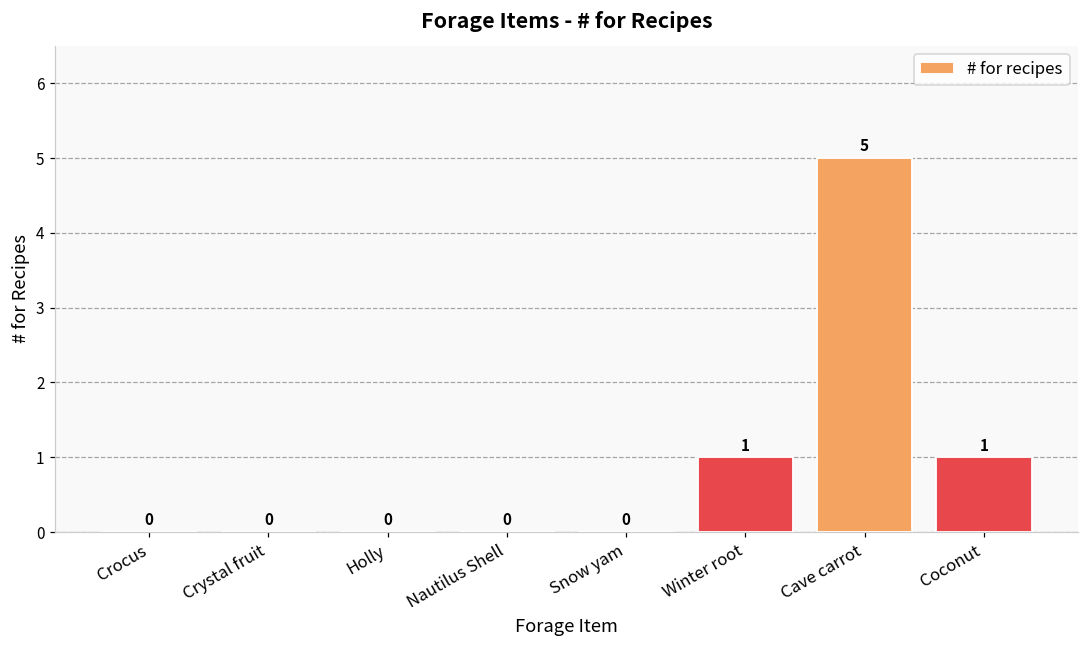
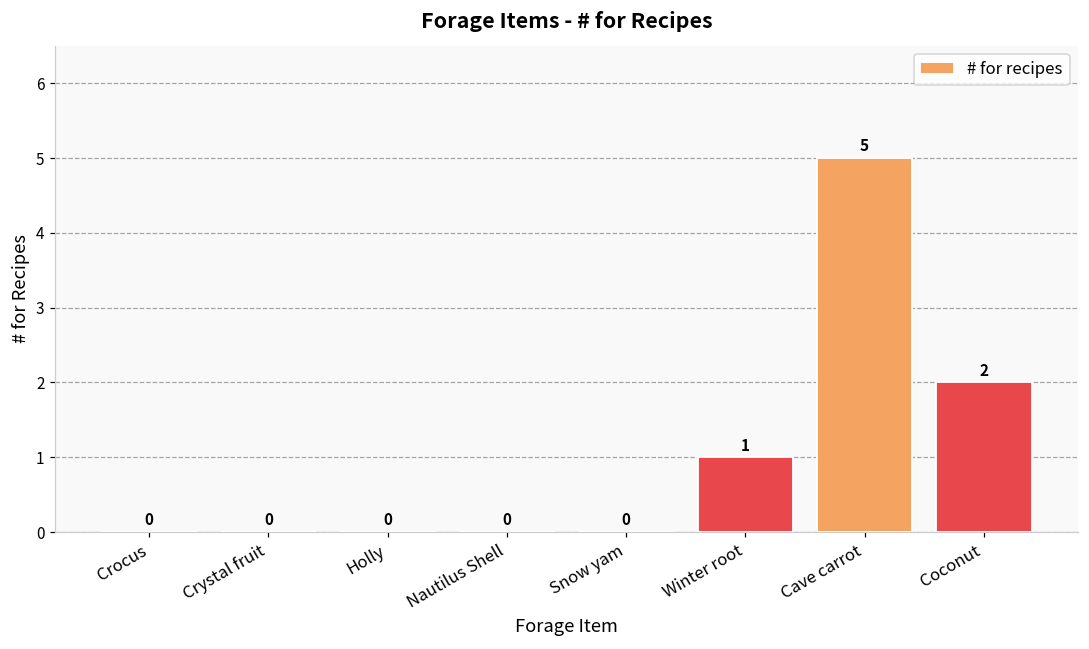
Coconut: 1 -> 2
